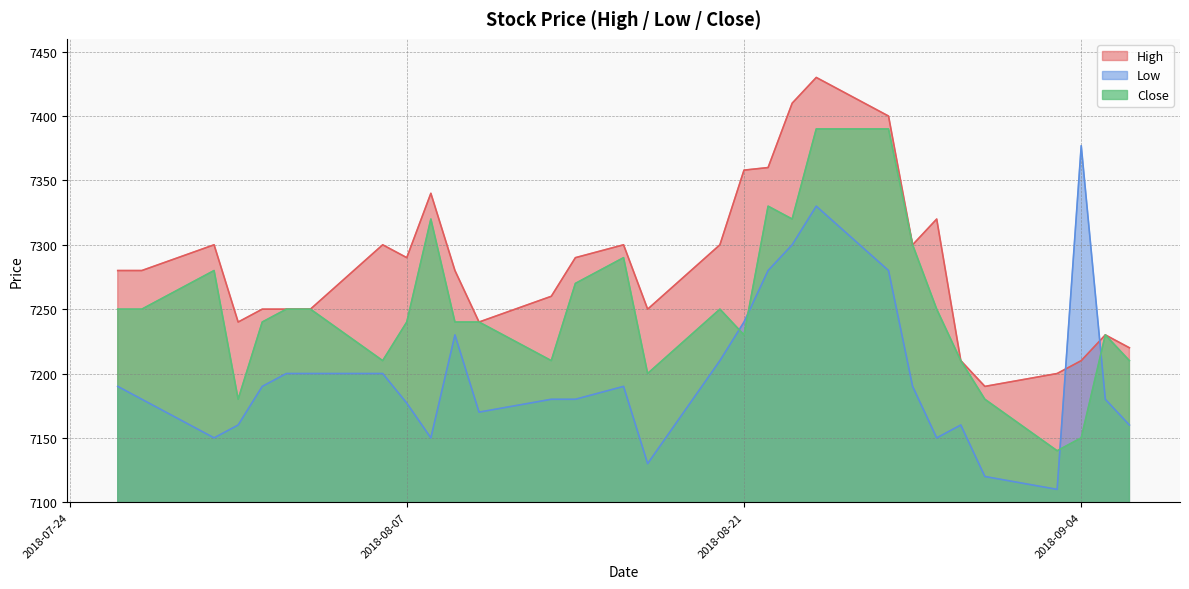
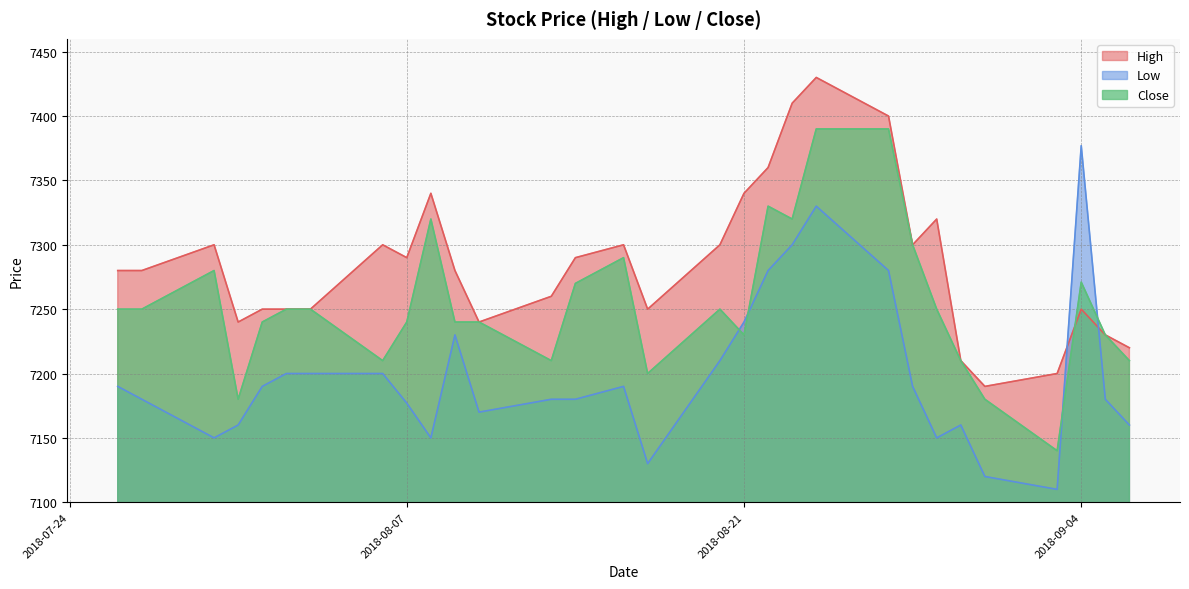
High, 2018-08-21: 7358 -> 7340
High, 2018-09-04: 7210 -> 7250
Close, 2018-09-04: 7150 -> 7271
